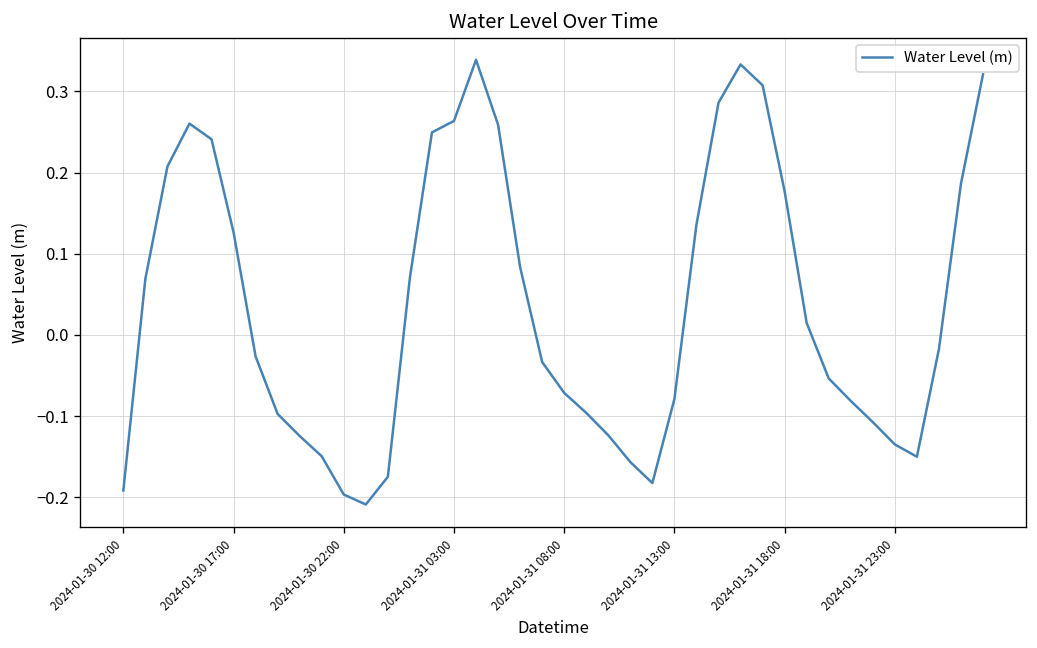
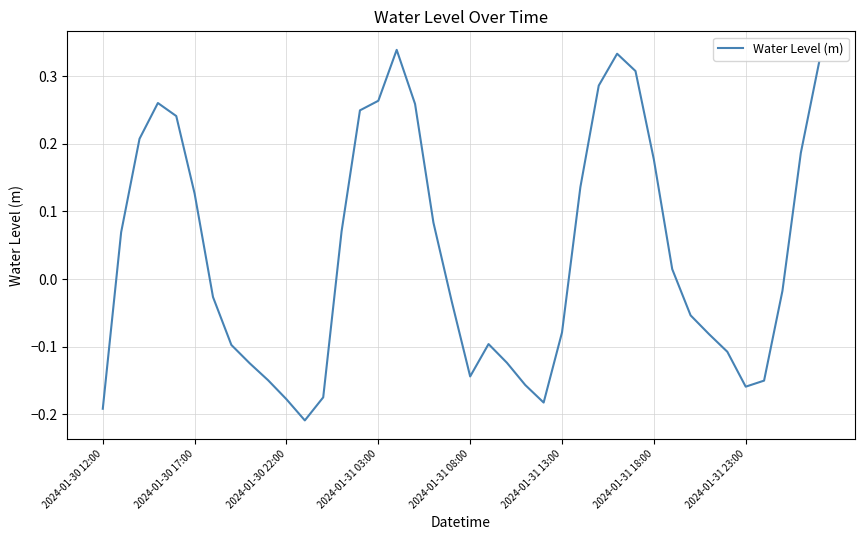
2024-01-30 22:00: -0.20 -> -0.18
2024-01-31 08:00: -0.07 -> -0.14
2024-01-31 23:00: -0.13 -> -0.16
